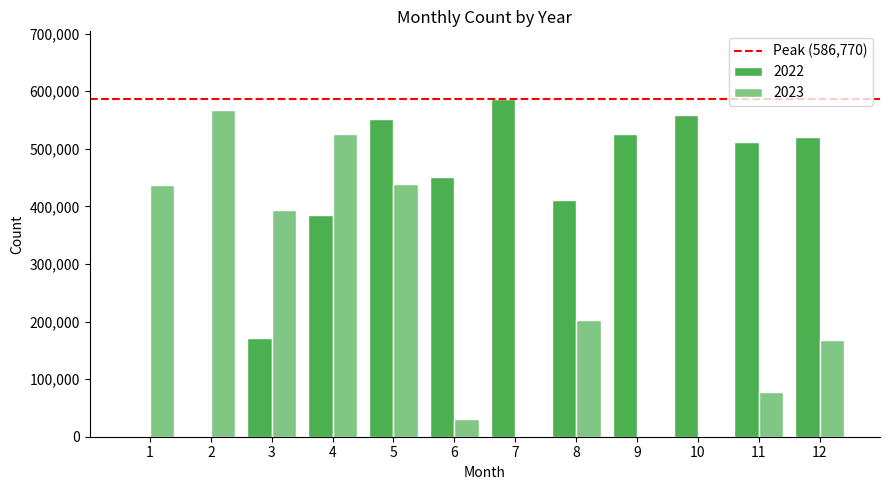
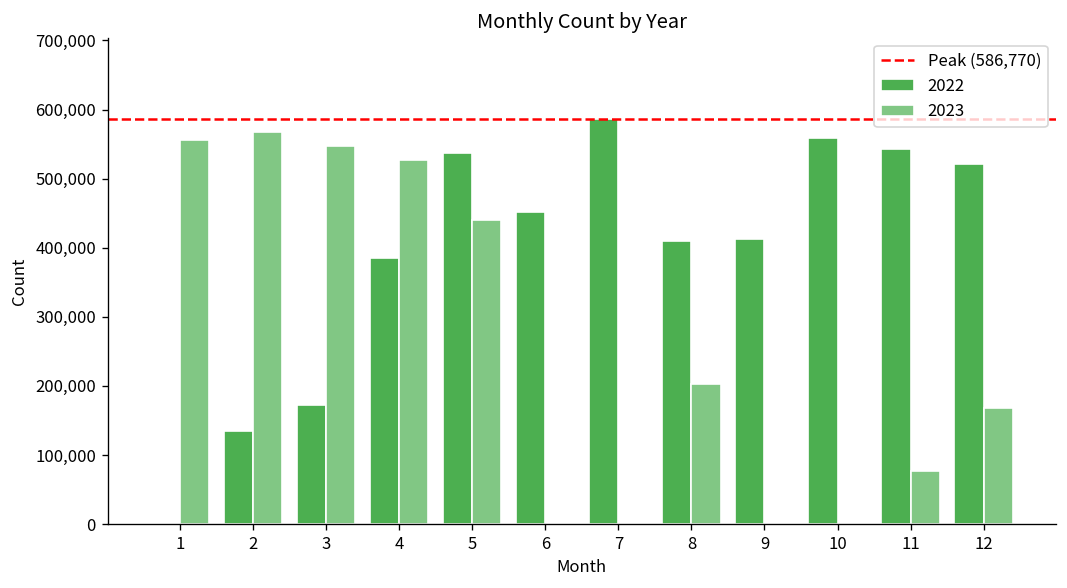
2023, 1: 440,000 -> 560,000
2022, 2: 0 -> 130,000
2023, 3: 390,000 -> 550,000
2022, 5: 550,000 -> 540,000
2023, 6: 30,000 -> 0
2022, 9: 530,000 -> 410,000
2022, 11: 510,000 -> 540,000
